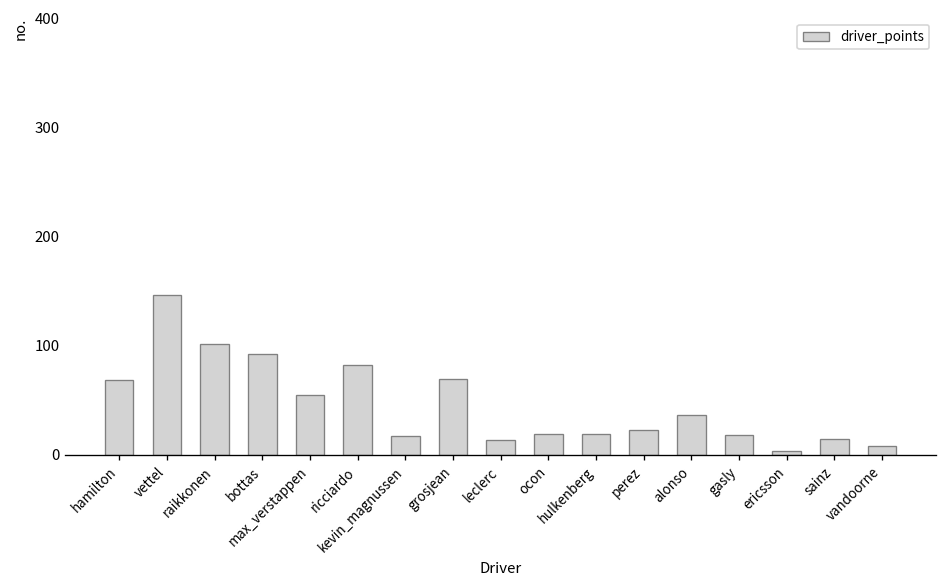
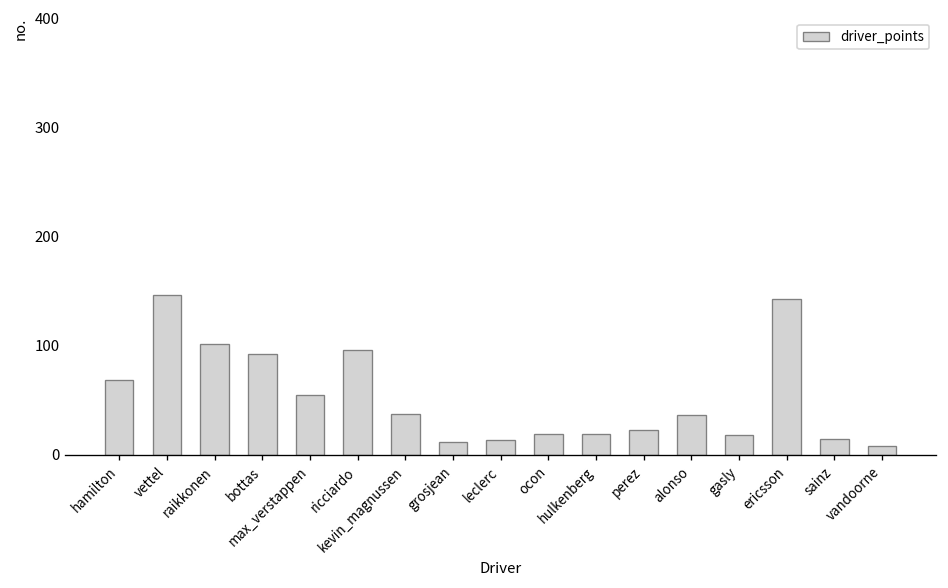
ricciardo: 80 -> 100
kevin_magnussen: 20 -> 40
grosjean: 70 -> 10
ericsson: 0 -> 140
